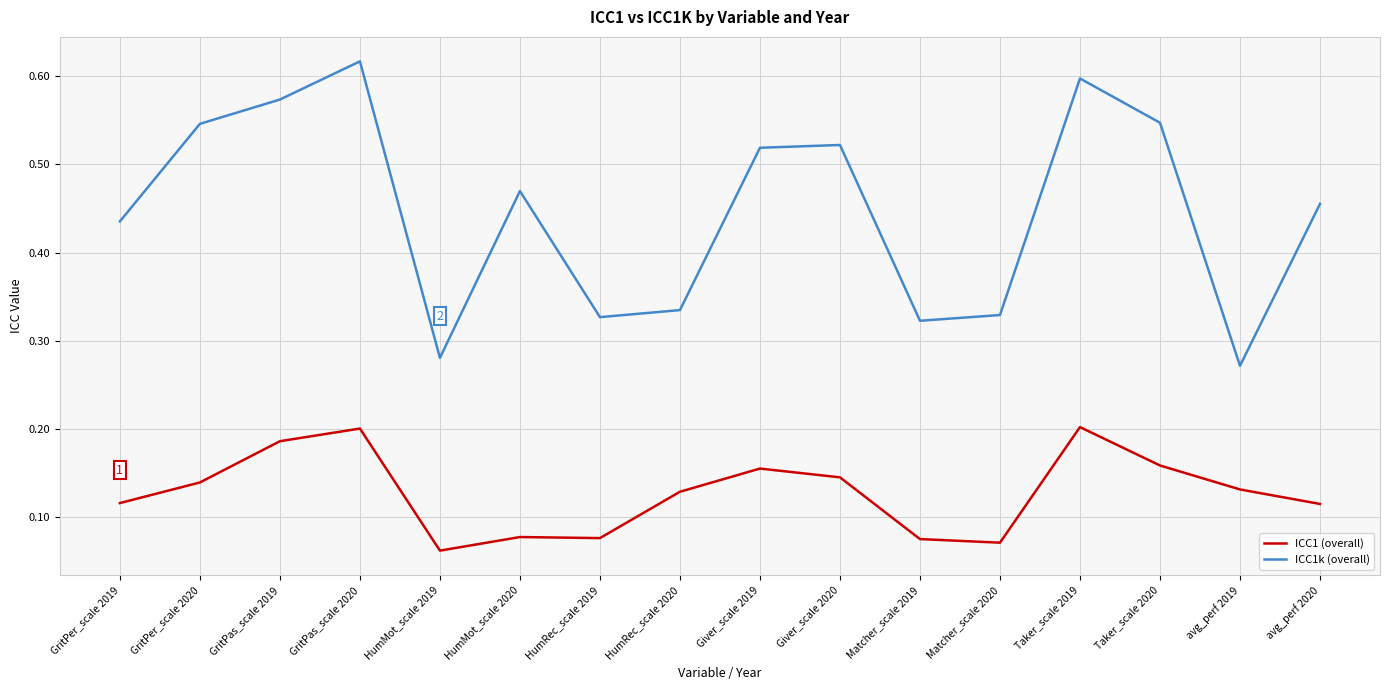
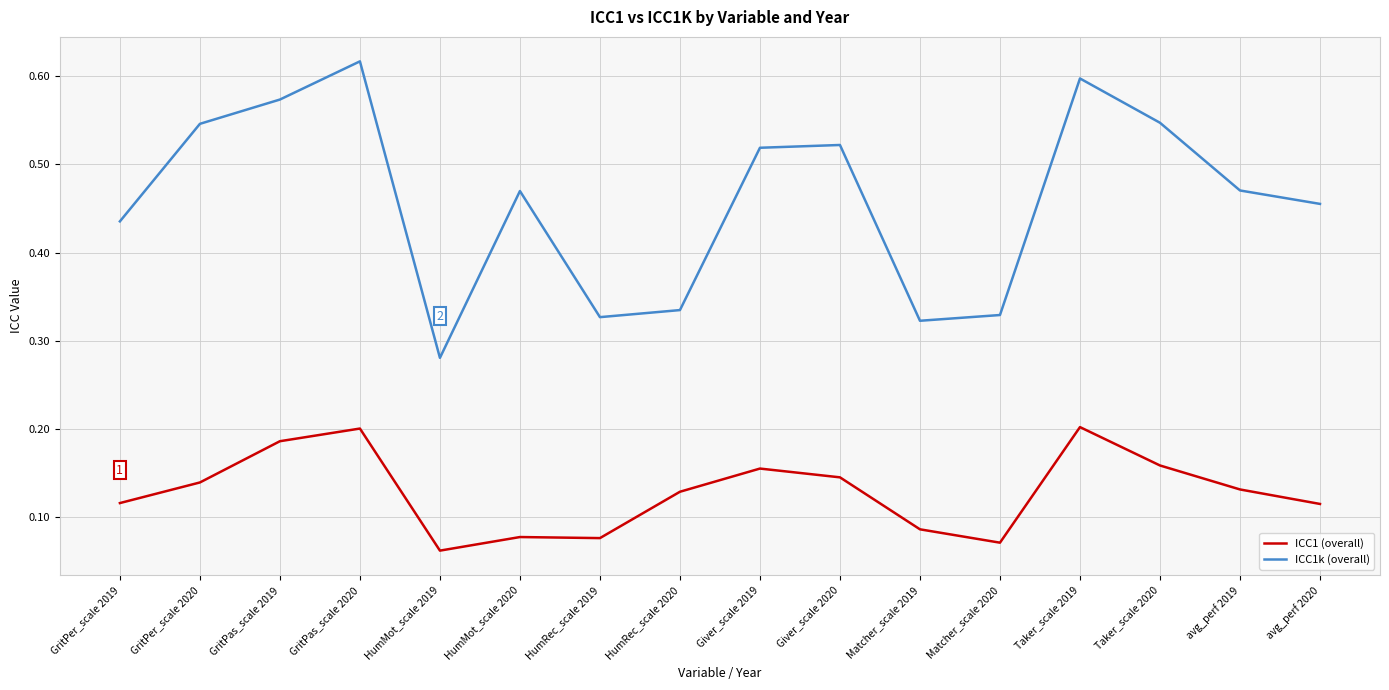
ICC1 (overall), Matcher_scale 2019: 0.08 -> 0.09
ICC1k (overall), avg_perf 2019: 0.27 -> 0.47
